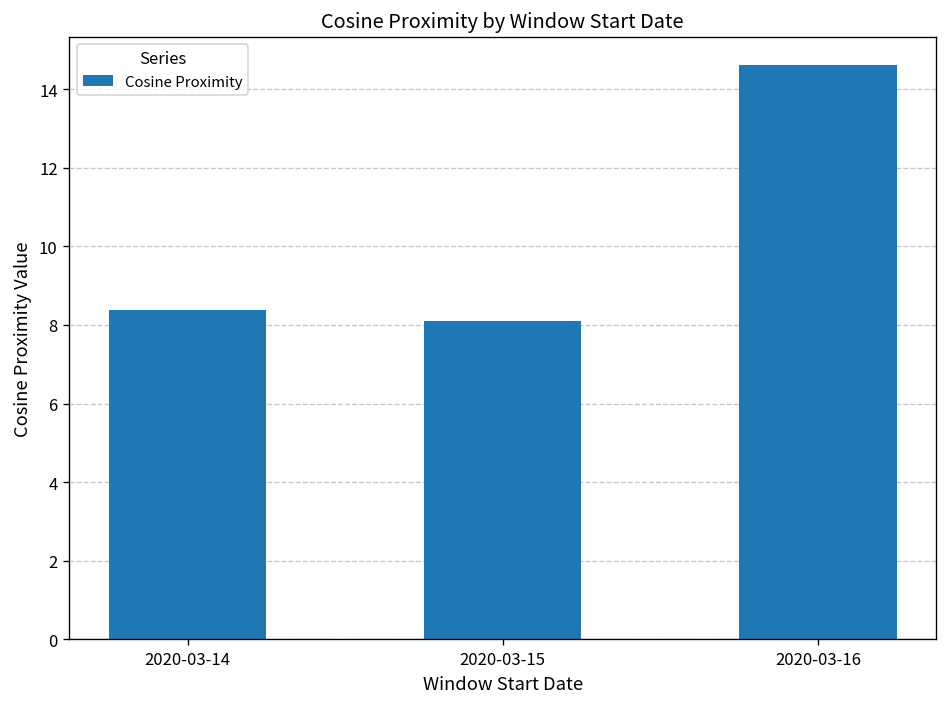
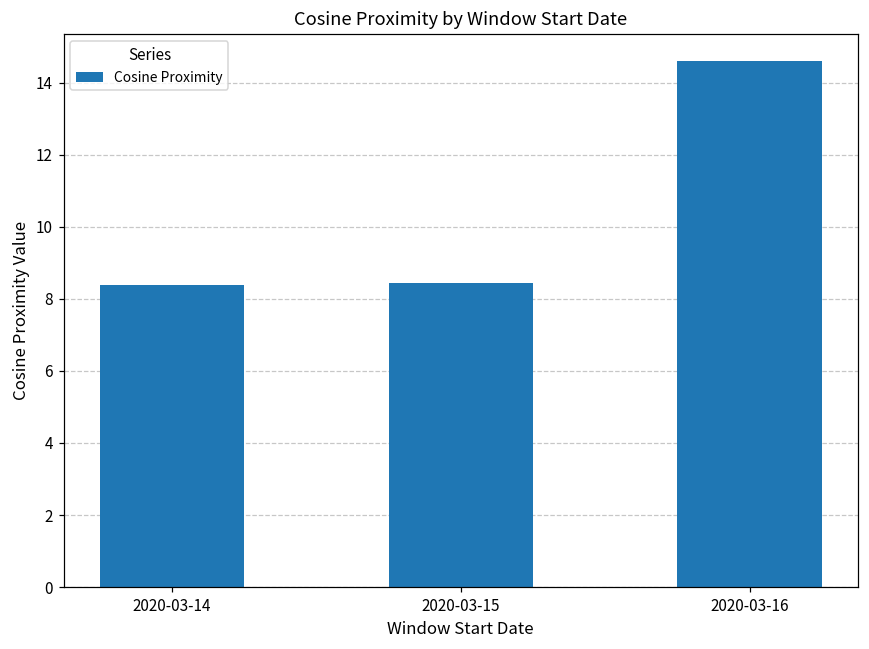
2020-03-15: 8.1 -> 8.4
